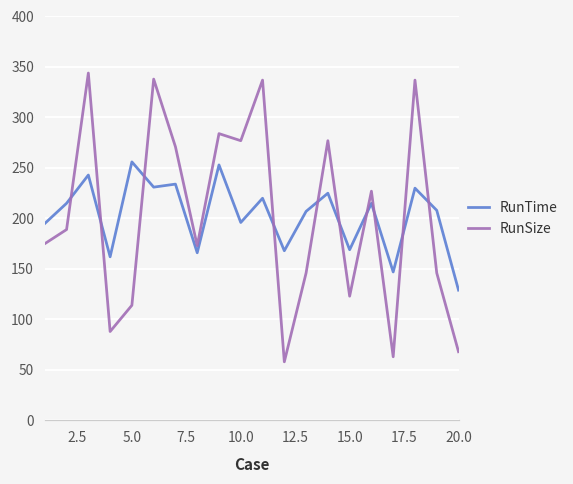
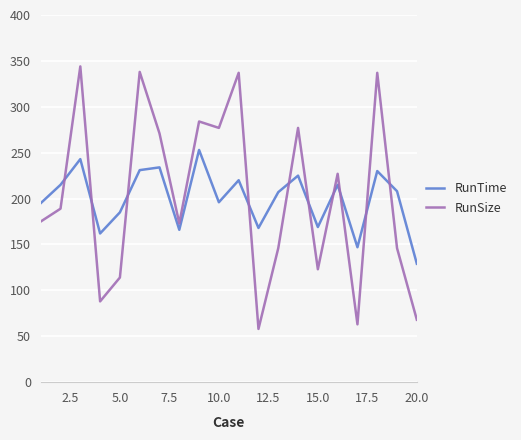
RunTime, 5.0: 260 -> 190
